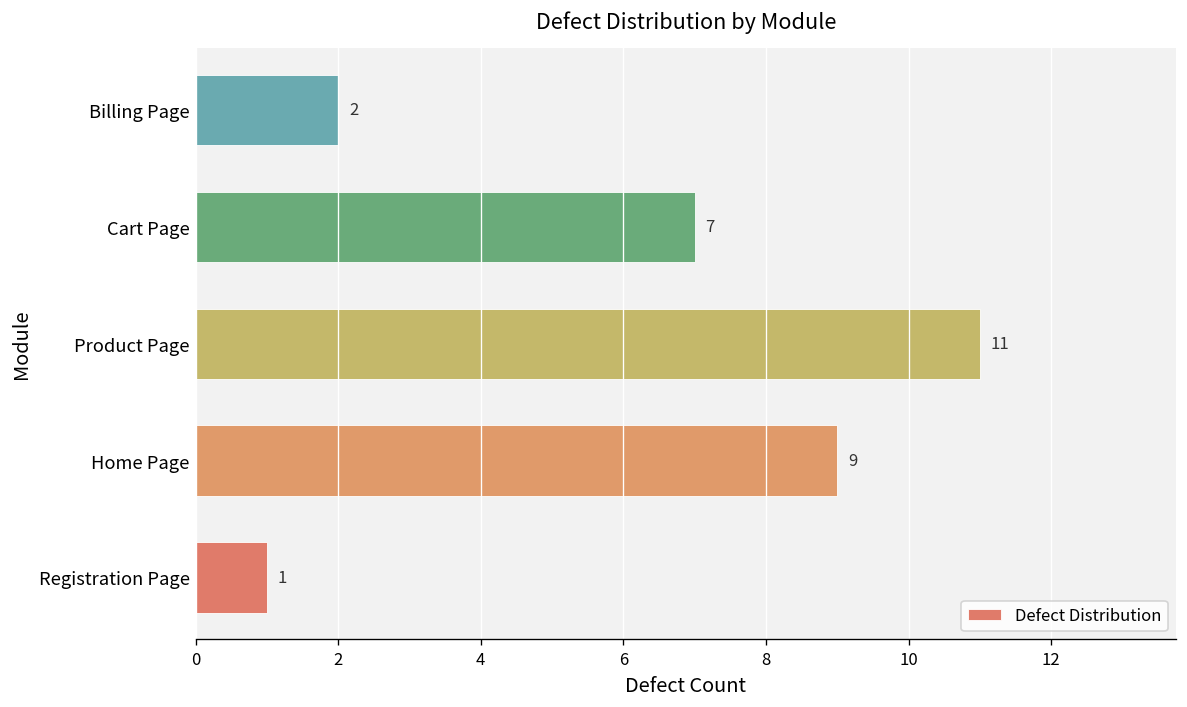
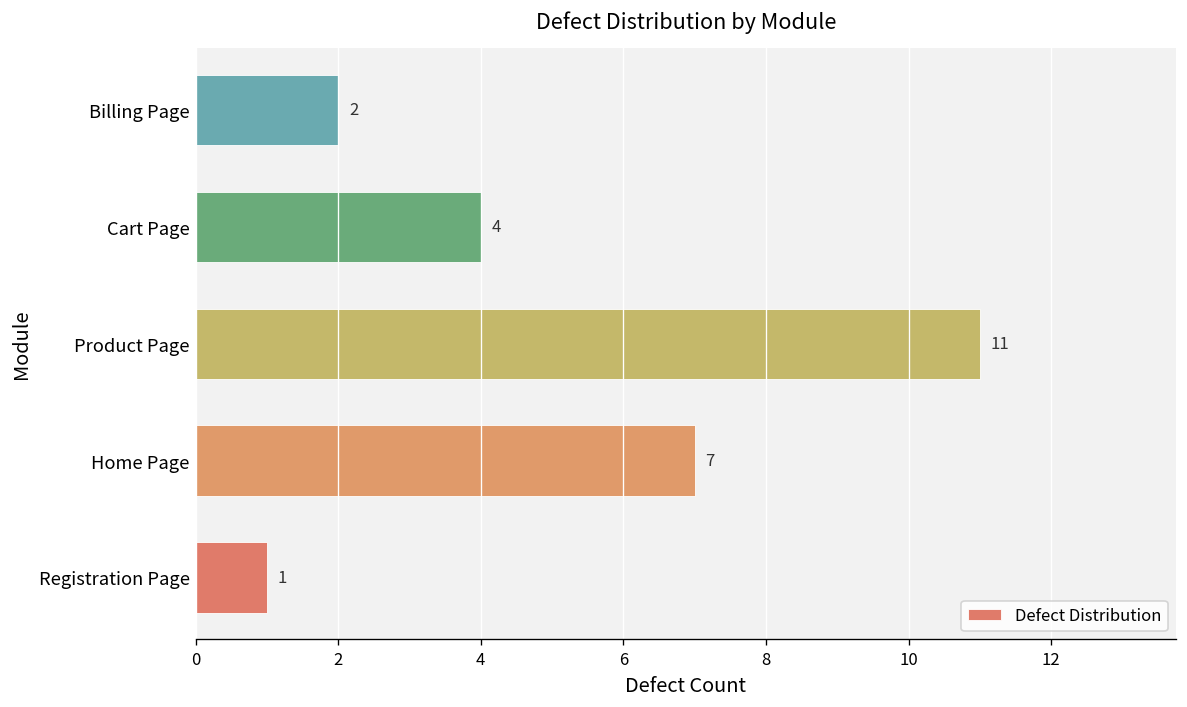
Cart Page: 7 -> 4
Home Page: 9 -> 7
